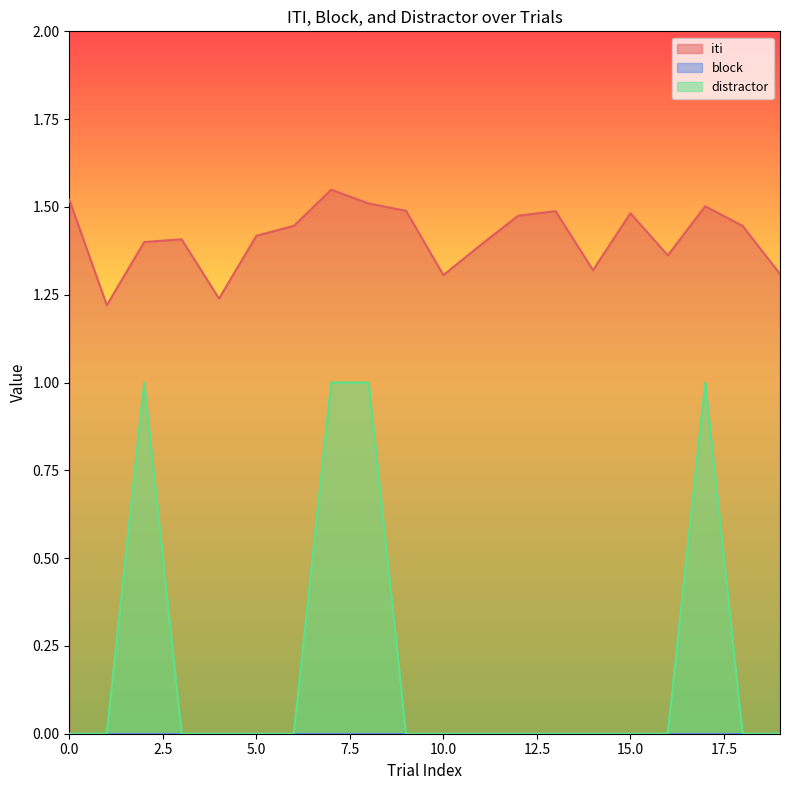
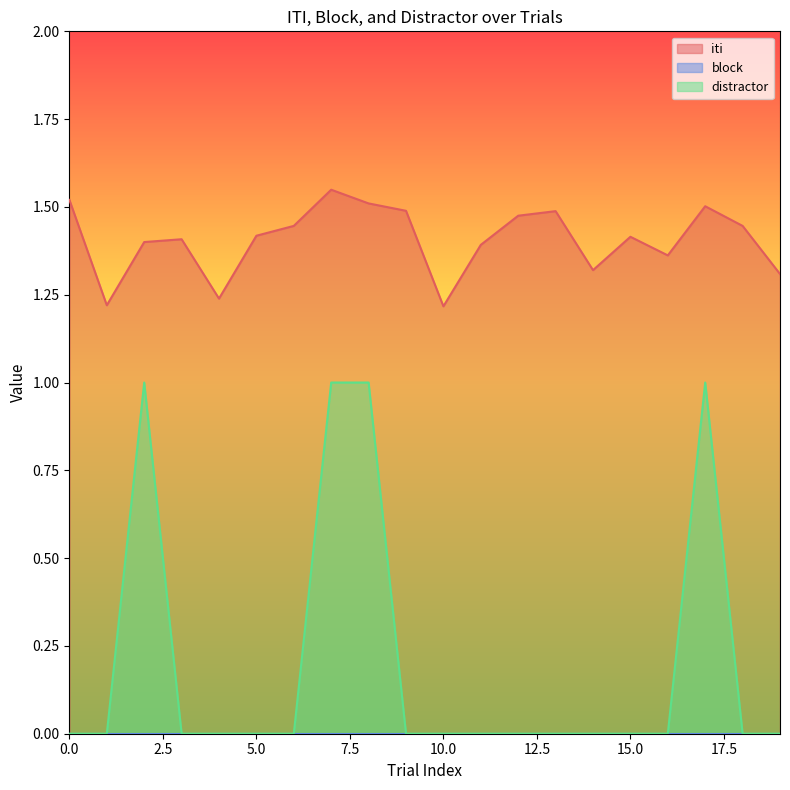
iti, 10.0: 1.31 -> 1.22
iti, 15.0: 1.48 -> 1.42
